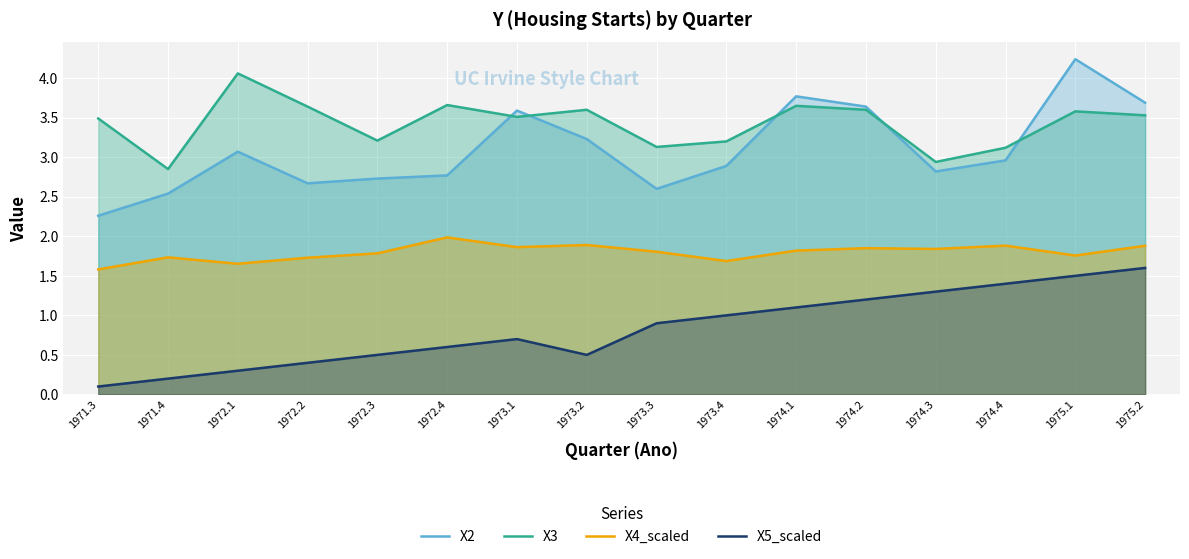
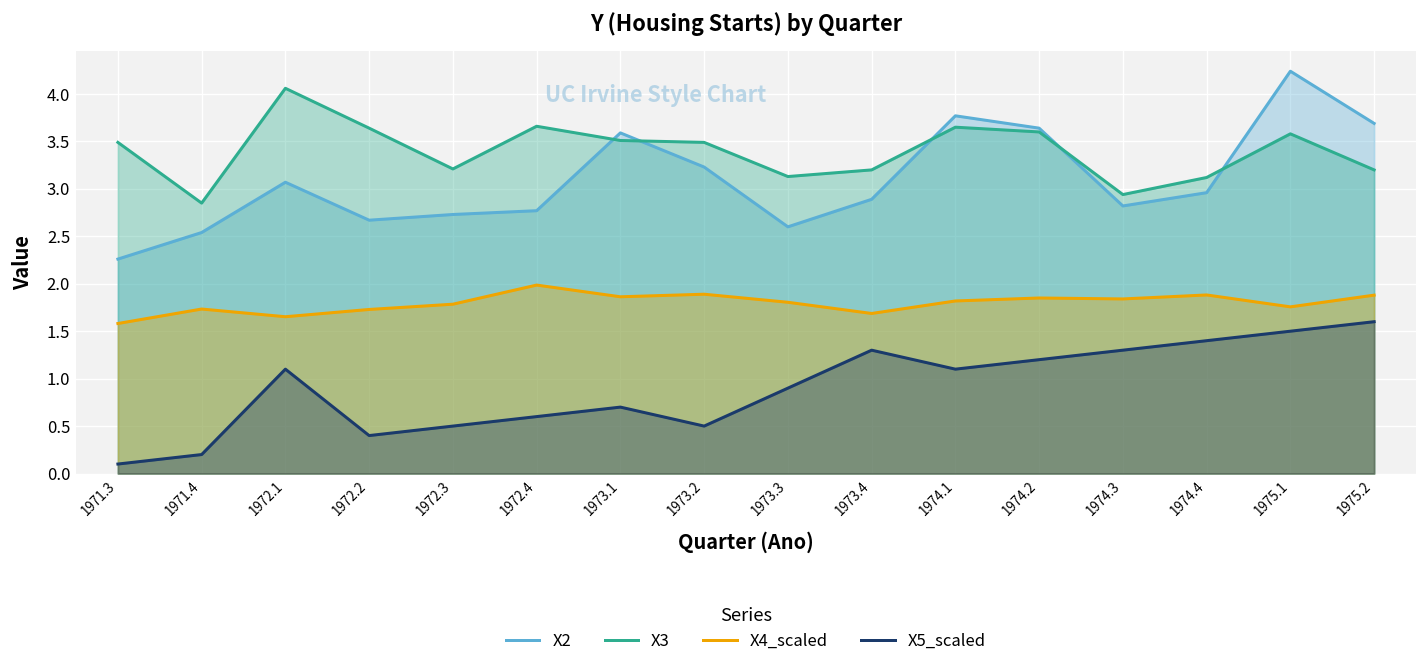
X5_scaled, 1972.1: 0.3 -> 1.1
X3, 1973.2: 3.6 -> 3.5
X5_scaled, 1973.4: 1.0 -> 1.3
X3, 1975.2: 3.5 -> 3.2
